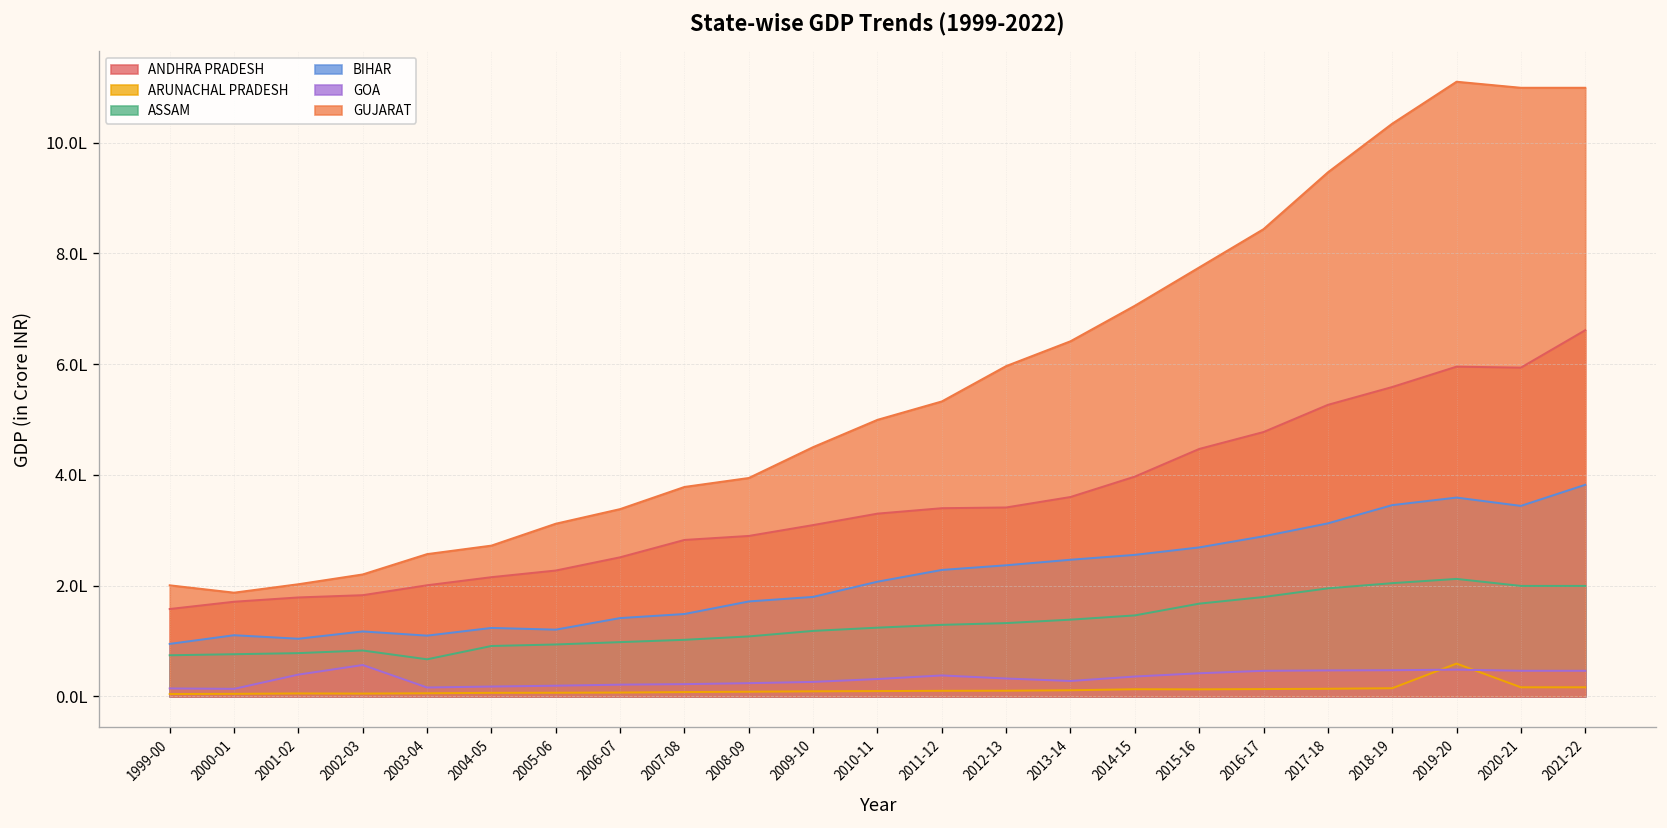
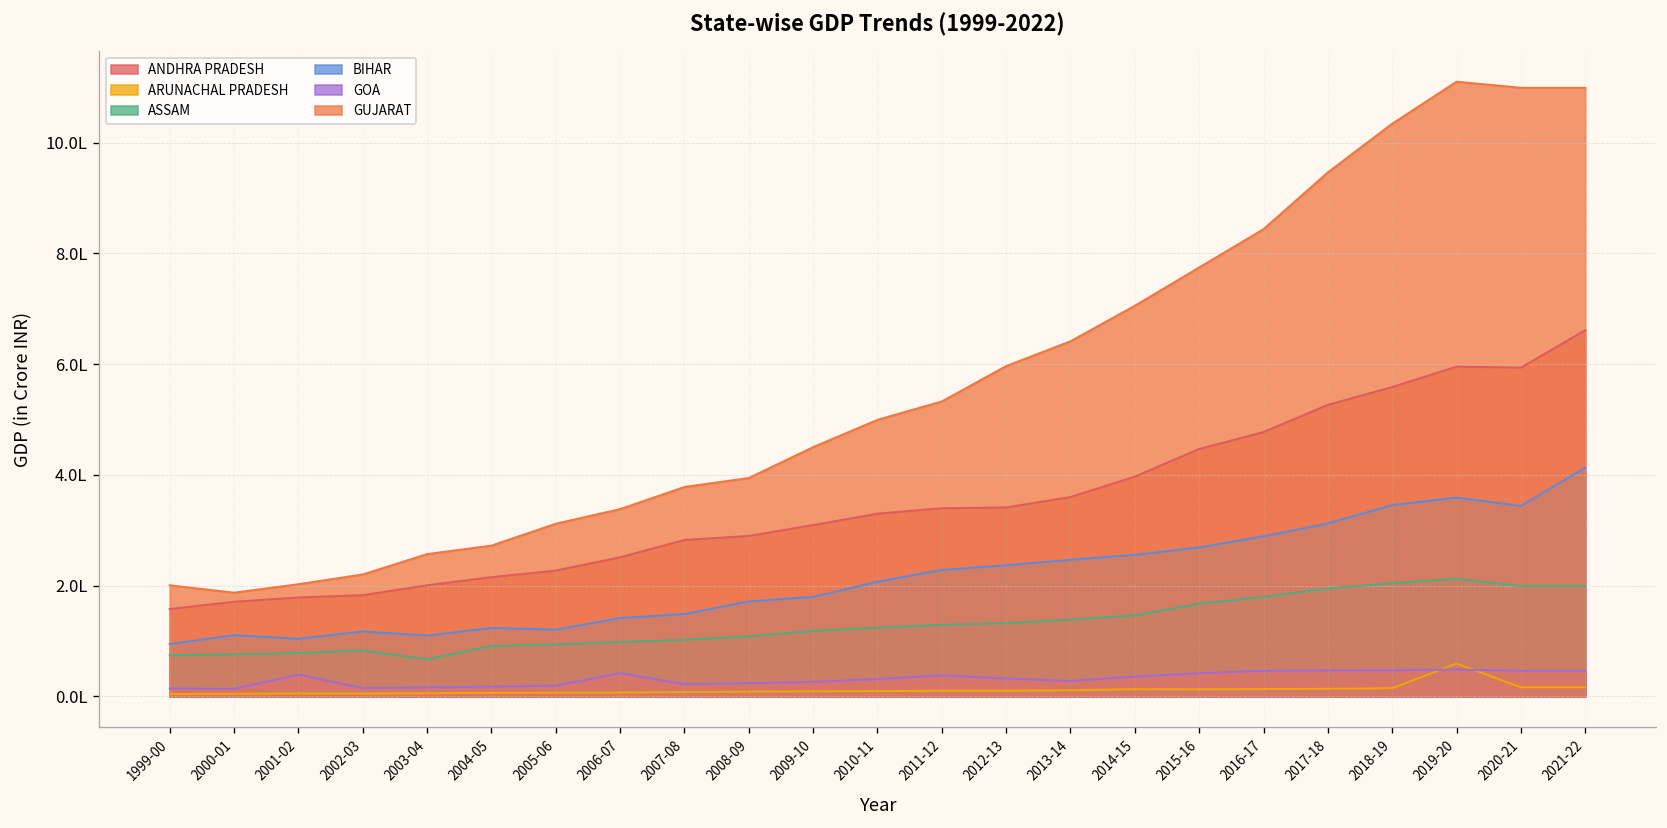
GOA, 2002-03: 0.6L -> 0.2L
GOA, 2006-07: 0.2L -> 0.4L
BIHAR, 2021-22: 3.8L -> 4.1L
